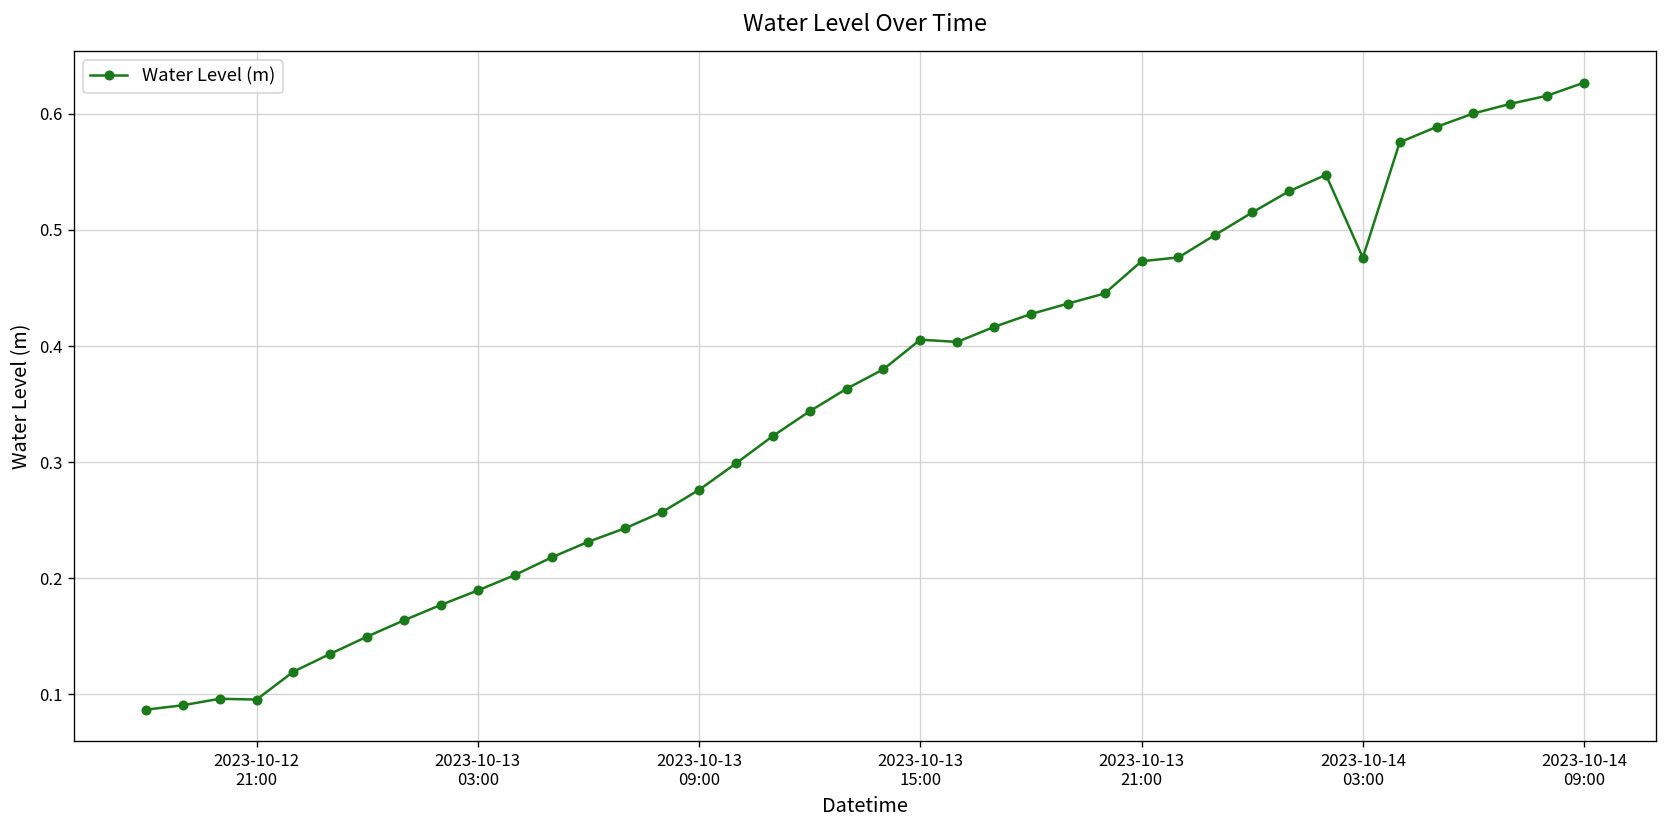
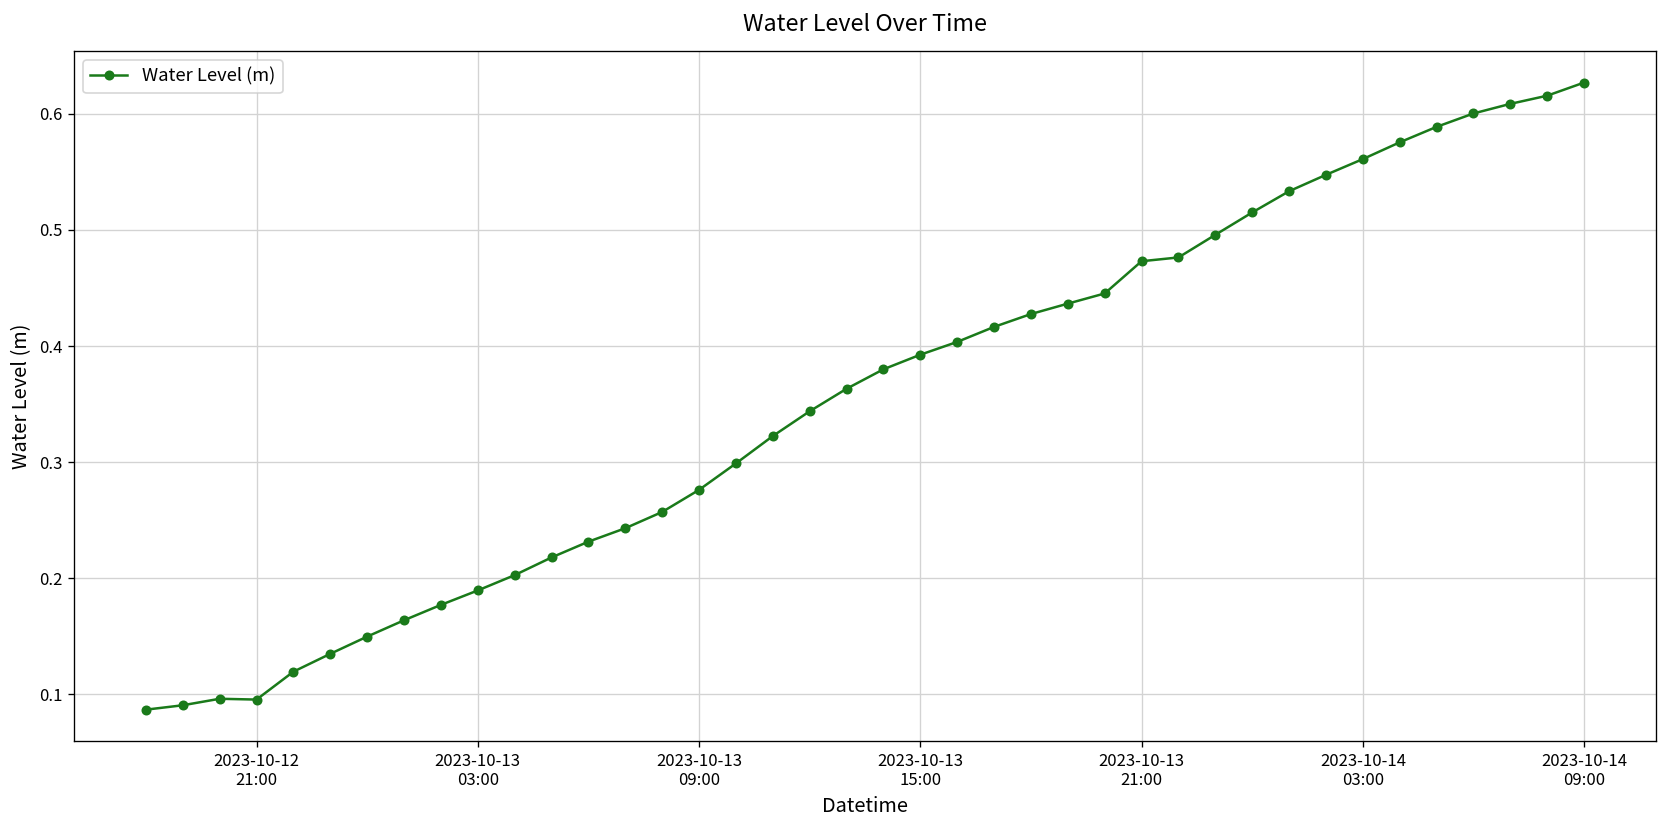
2023-10-13 15:00: 0.41 -> 0.39
2023-10-14 03:00: 0.48 -> 0.56
